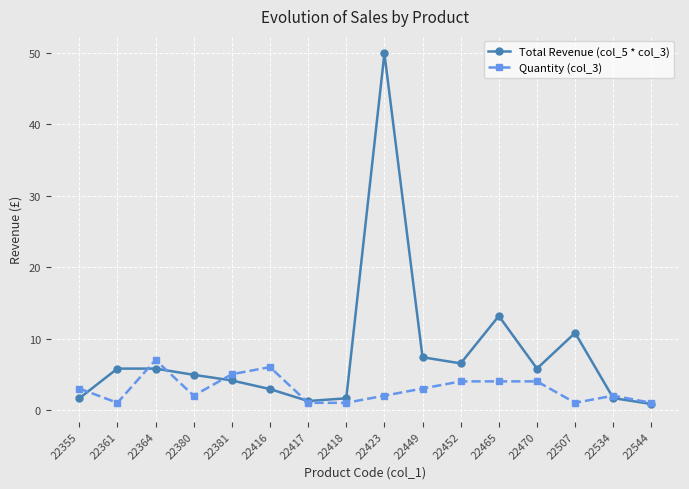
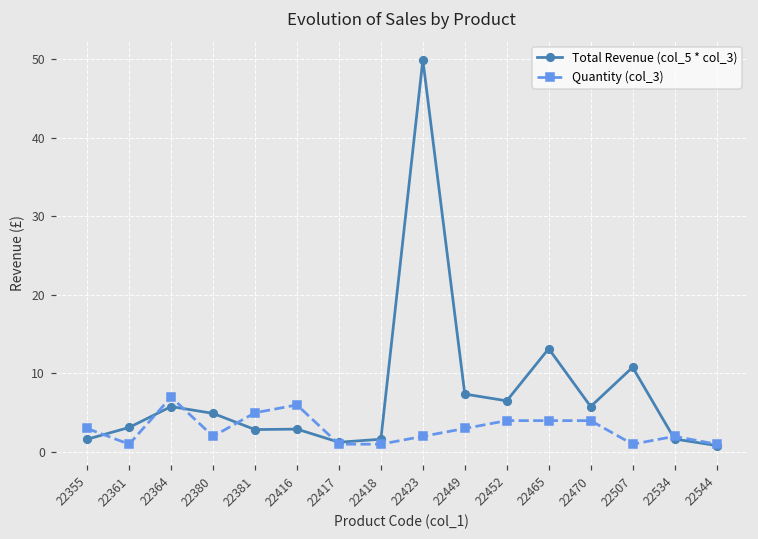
Total Revenue (col_5 * col_3), 22361: 6 -> 3
Total Revenue (col_5 * col_3), 22381: 4 -> 3
